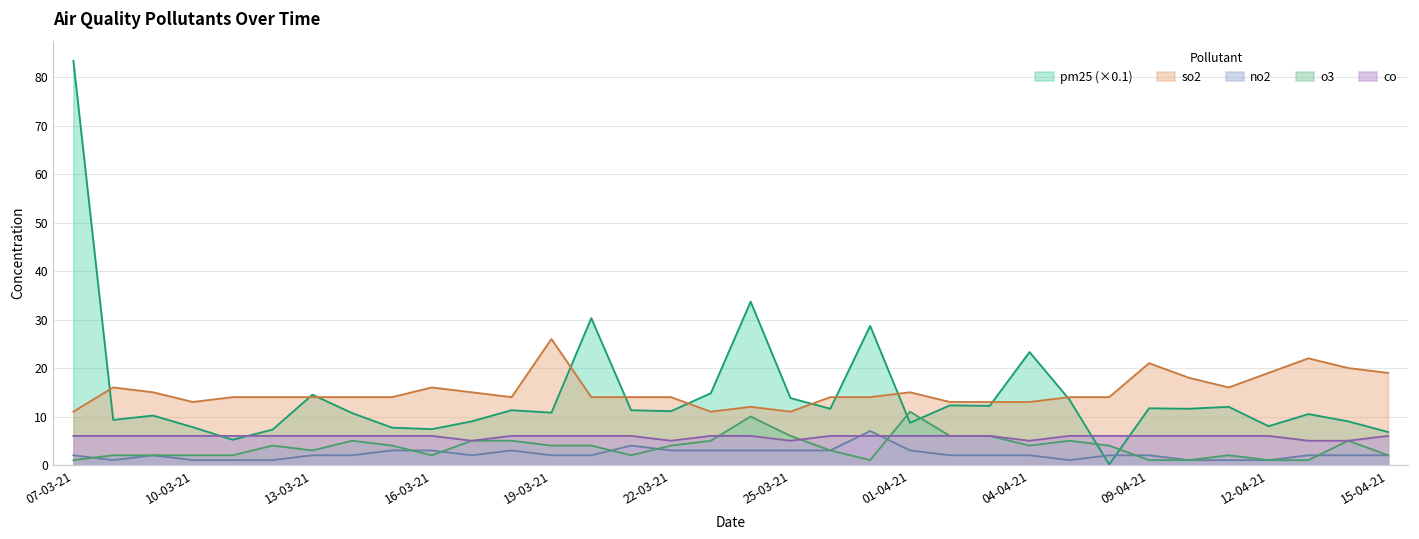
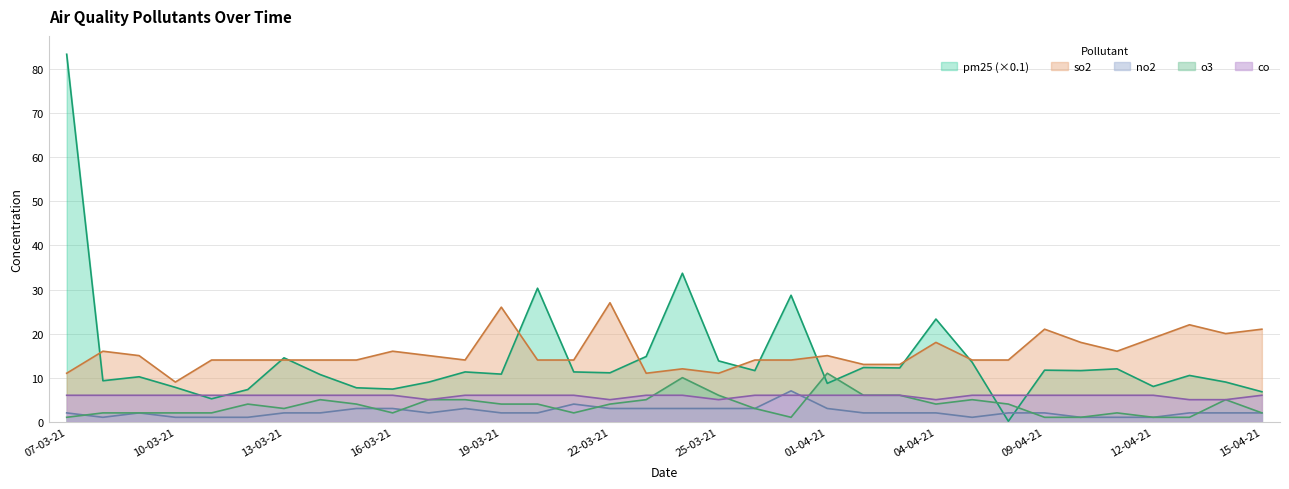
so2, 10-03-21: 13 -> 9
so2, 22-03-21: 14 -> 27
so2, 04-04-21: 13 -> 18
so2, 15-04-21: 19 -> 21
